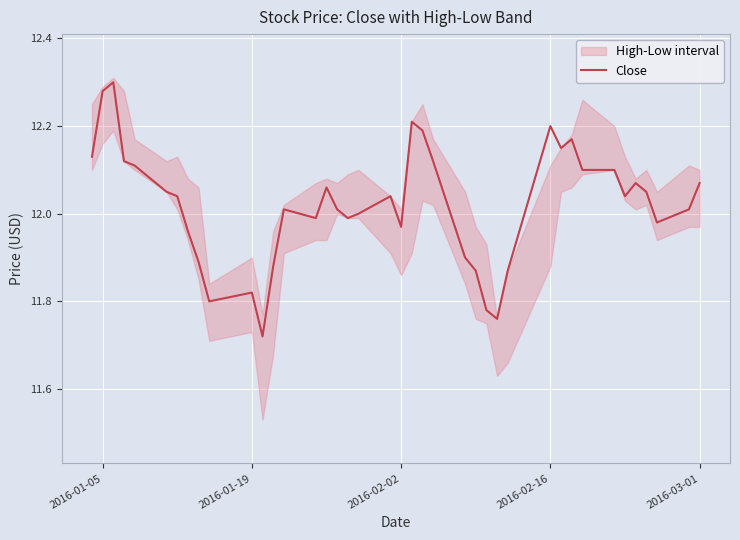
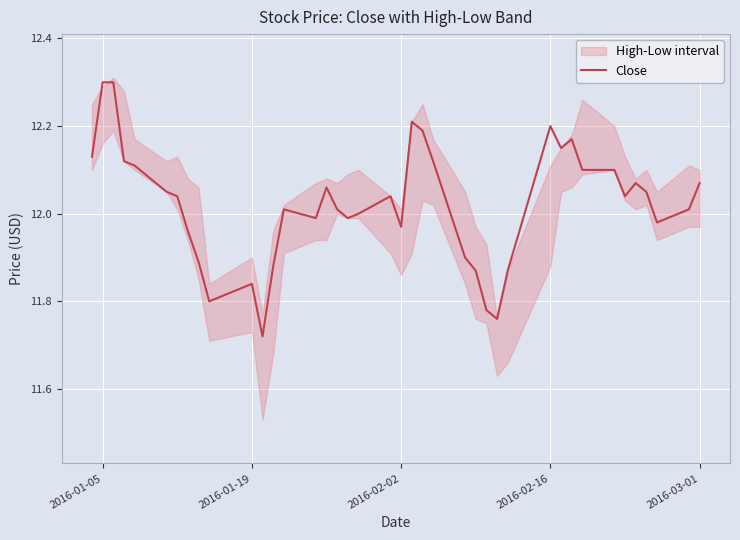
Close, 2016-01-05: 12.28 -> 12.30
Close, 2016-01-19: 11.82 -> 11.84
